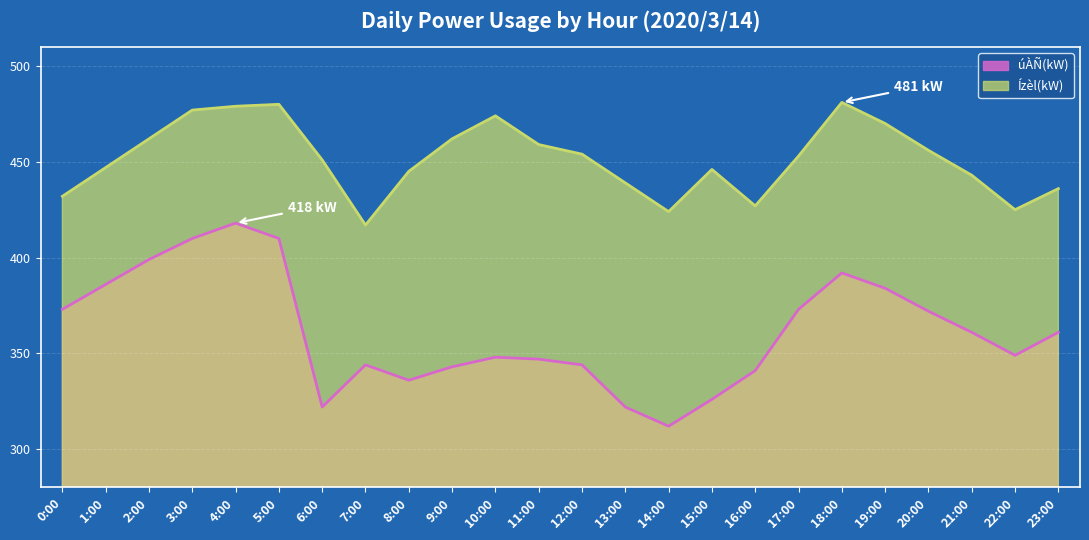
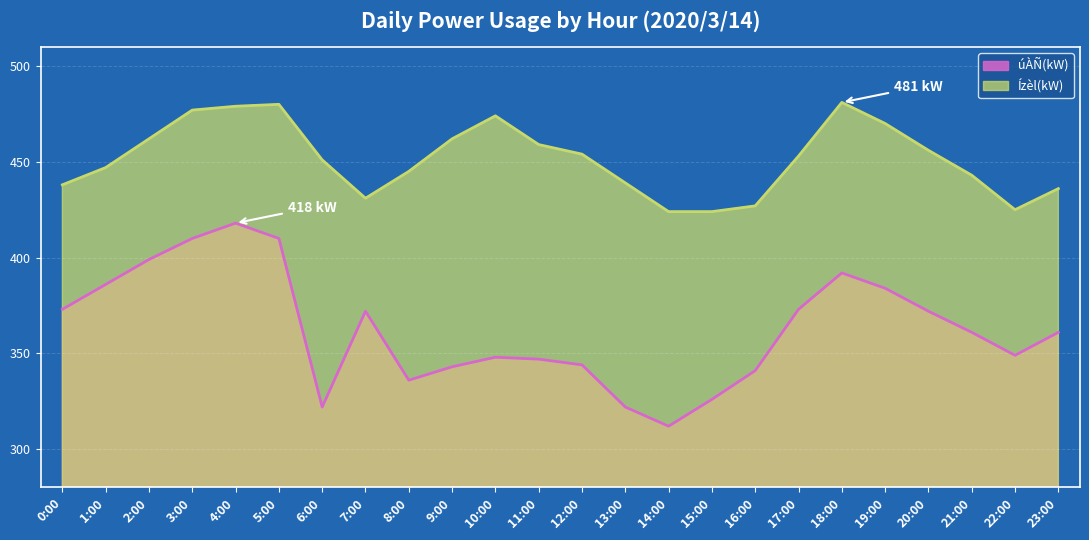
Ízèl(kW), 0:00: 432 -> 438
úÀÑ(kW), 7:00: 344 -> 372
Ízèl(kW), 7:00: 417 -> 431
Ízèl(kW), 15:00: 446 -> 424
